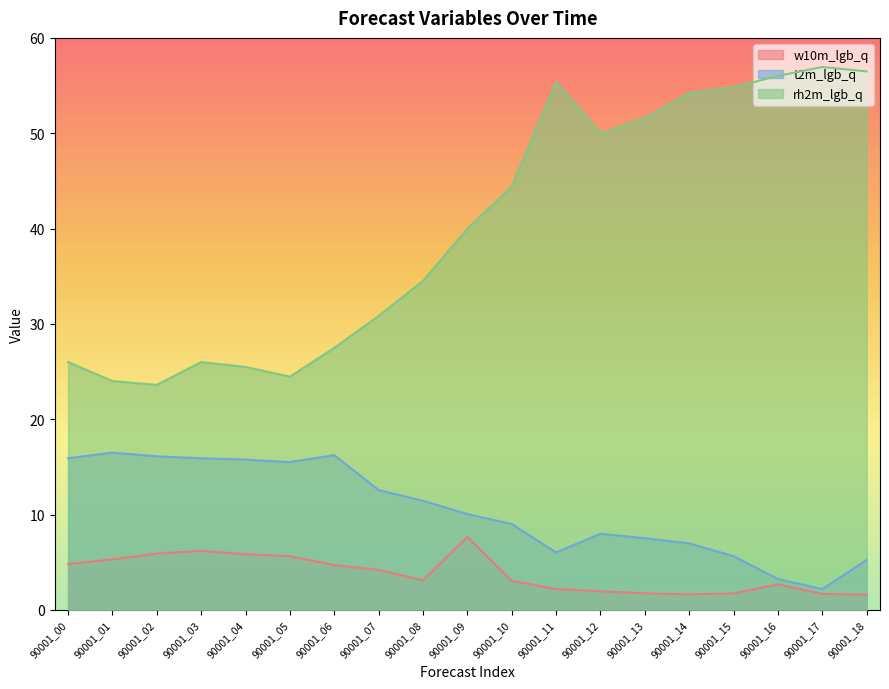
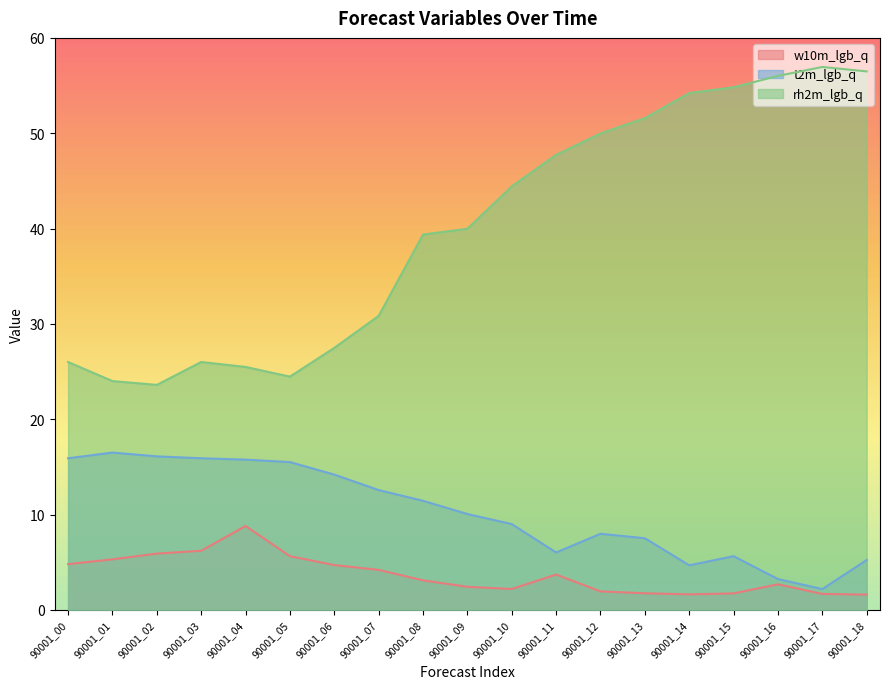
w10m_lgb_q, 90001_04: 6 -> 9
t2m_lgb_q, 90001_06: 16 -> 14
rh2m_lgb_q, 90001_08: 35 -> 39
w10m_lgb_q, 90001_09: 8 -> 2
w10m_lgb_q, 90001_10: 3 -> 2
w10m_lgb_q, 90001_11: 2 -> 4
rh2m_lgb_q, 90001_11: 55 -> 48
t2m_lgb_q, 90001_14: 7 -> 5
